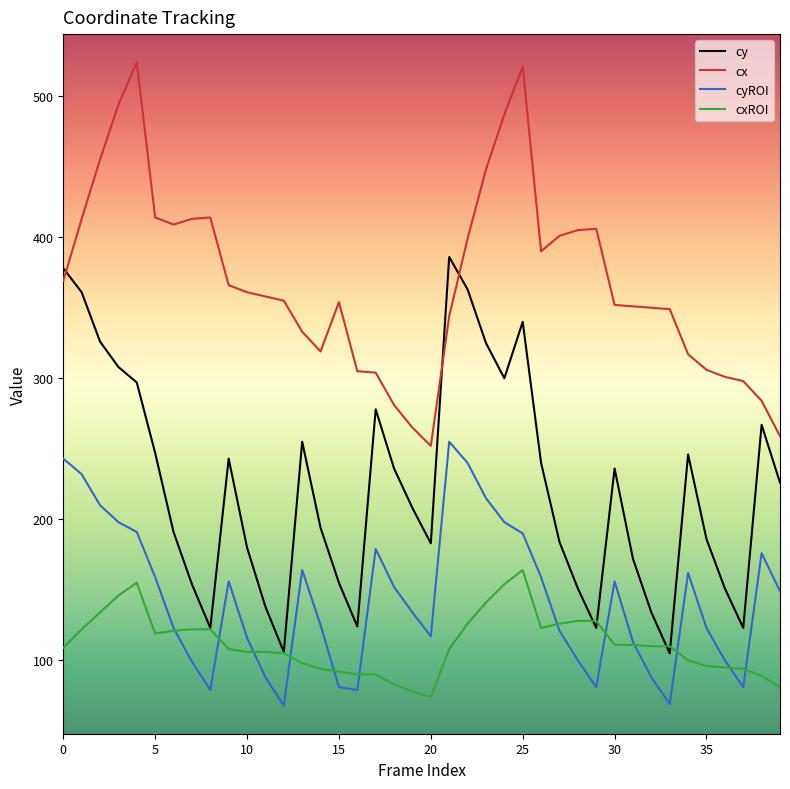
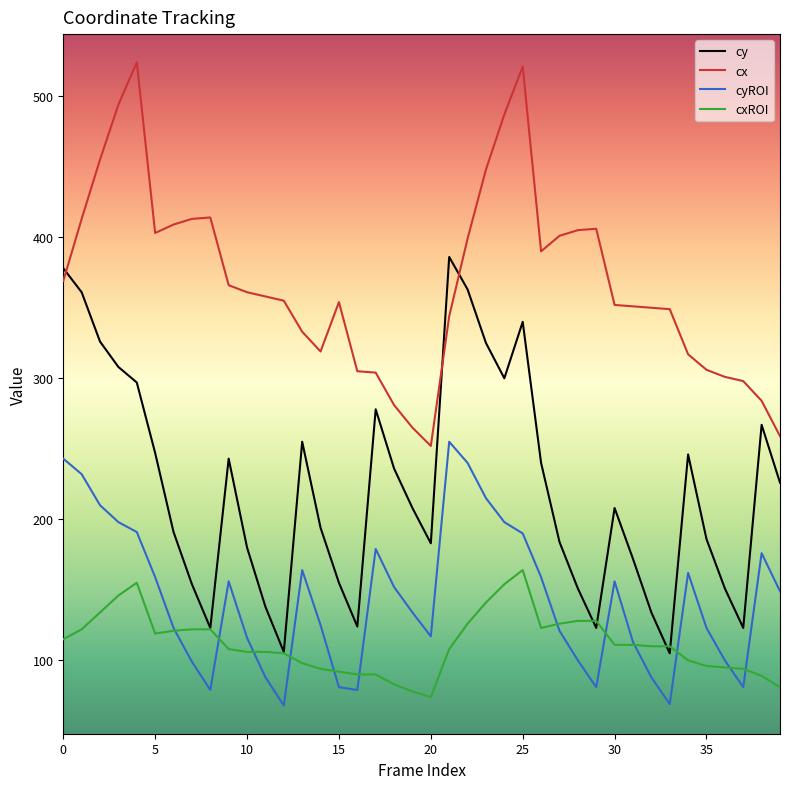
cxROI, 0: 109 -> 115
cx, 5: 414 -> 403
cy, 30: 236 -> 208
